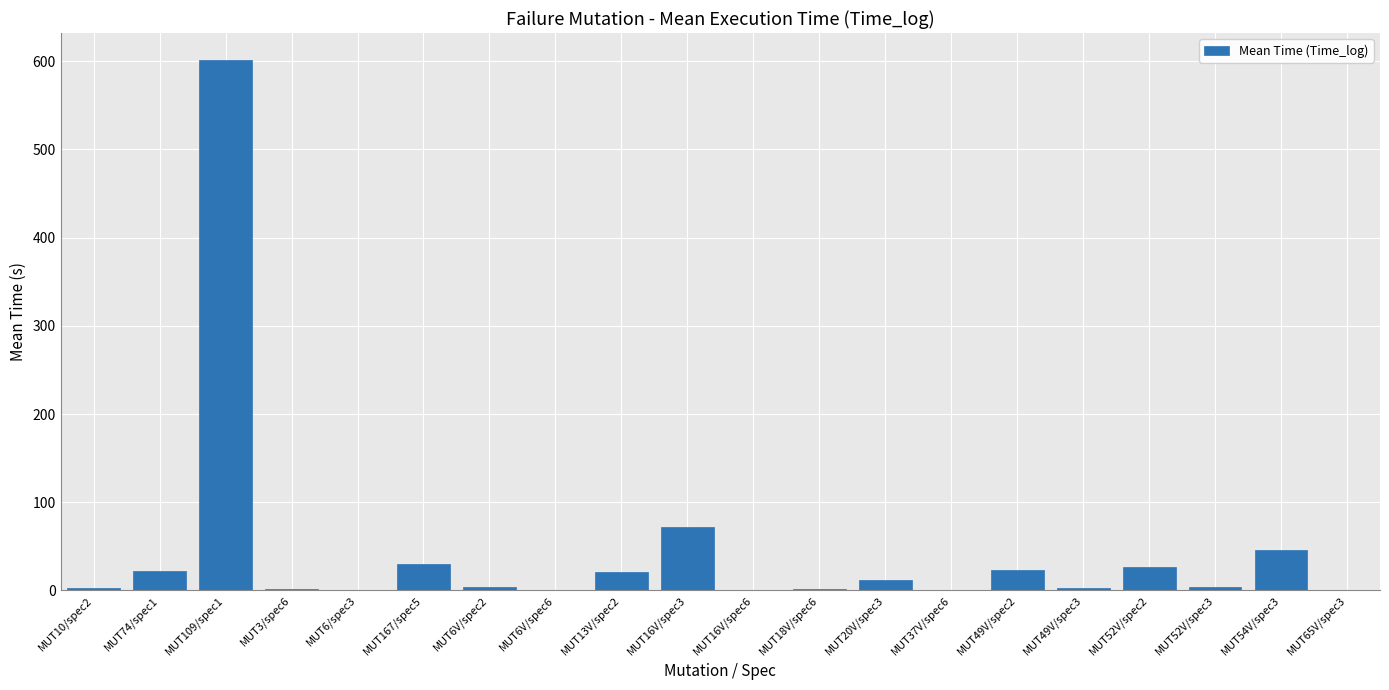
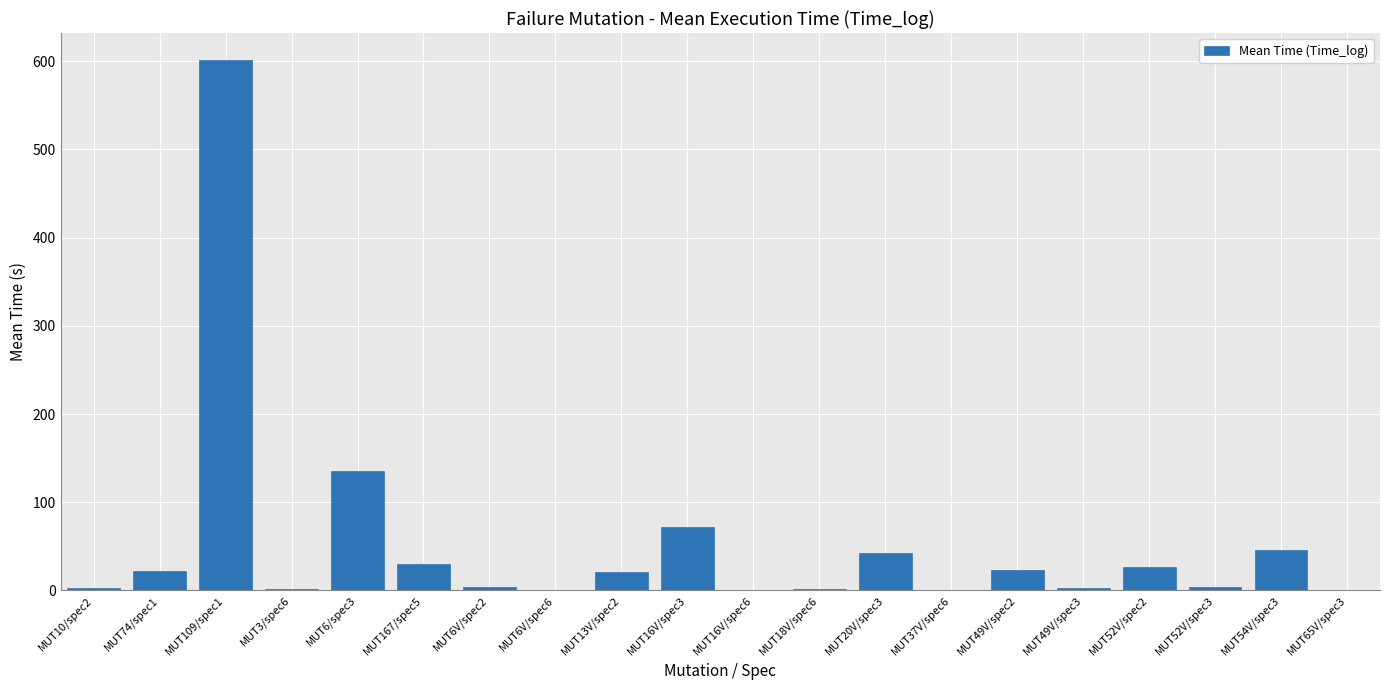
MUT6/spec3: 0 -> 140
MUT20V/spec3: 10 -> 40
